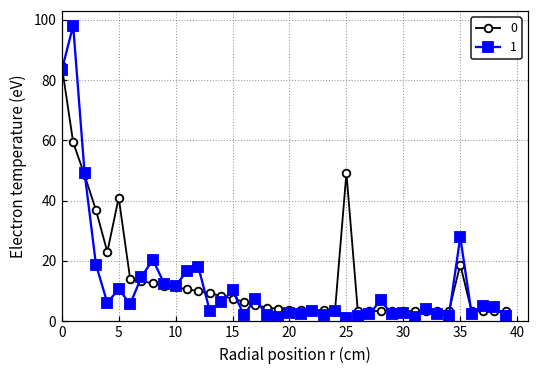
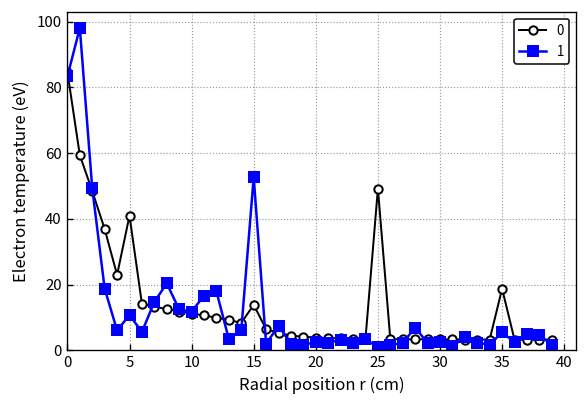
0, 15: 7 -> 14
1, 15: 10 -> 53
1, 35: 28 -> 5
